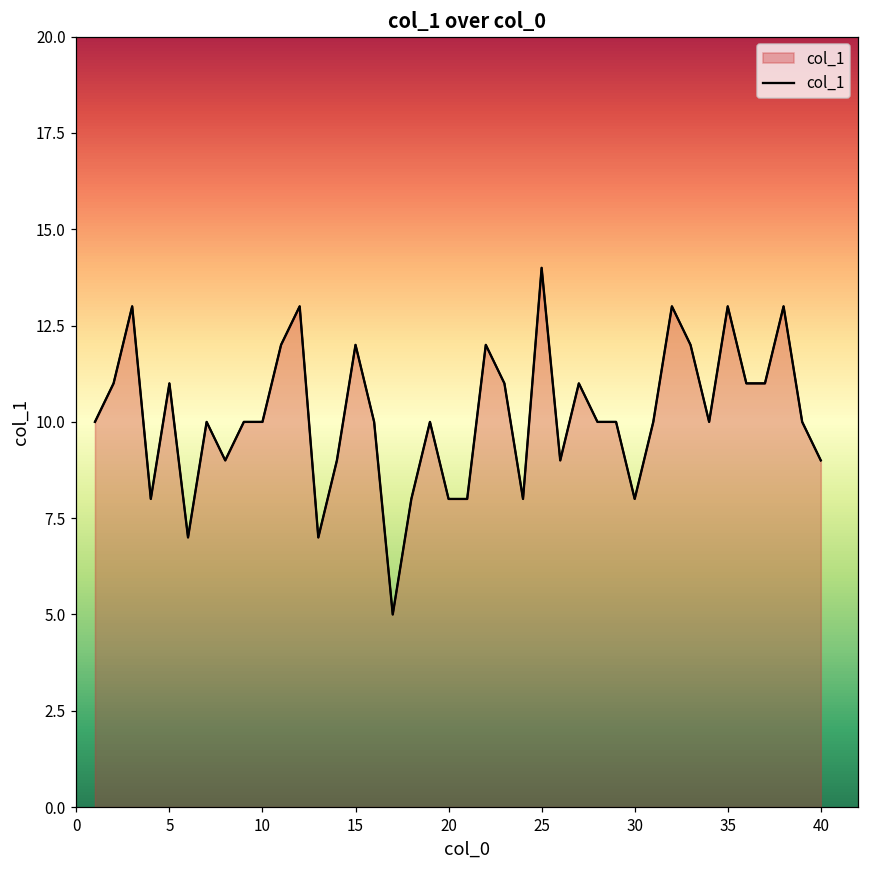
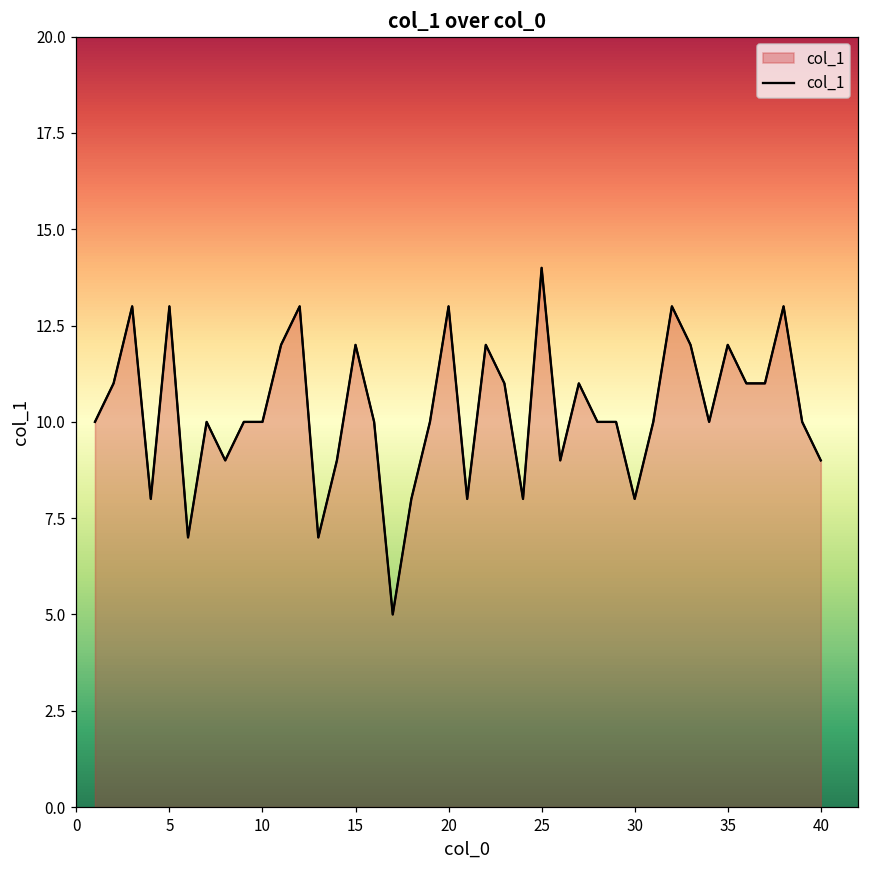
5: 11 -> 13
20: 8 -> 13
35: 13 -> 12
